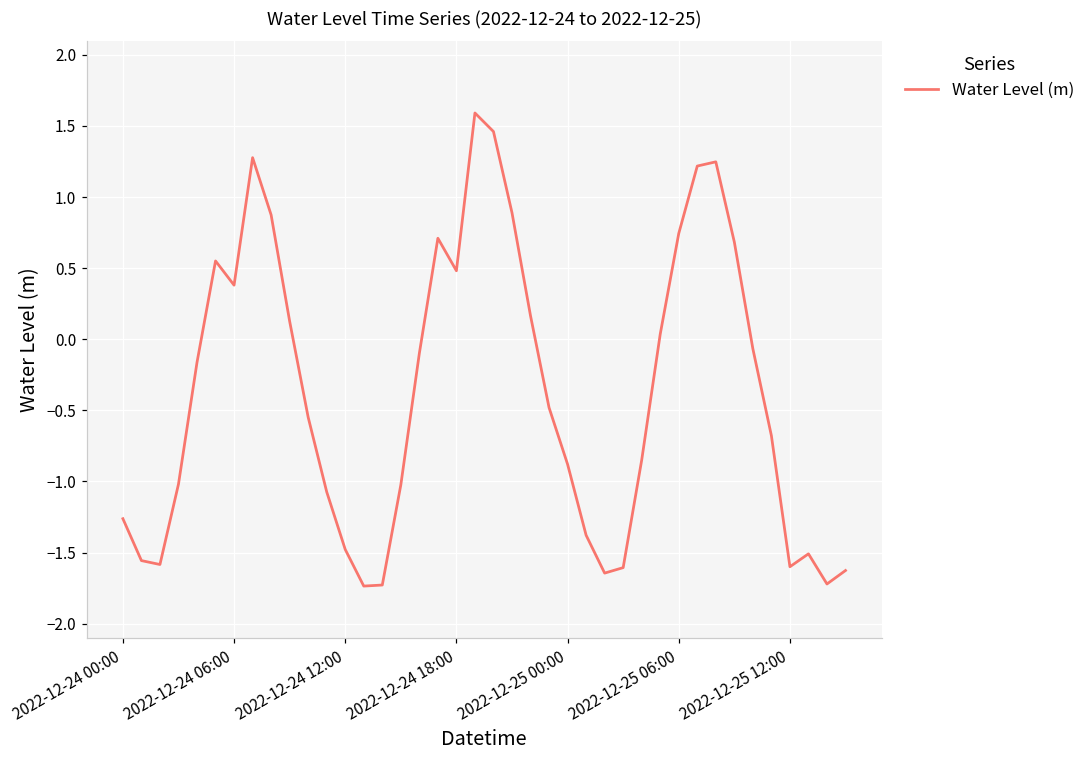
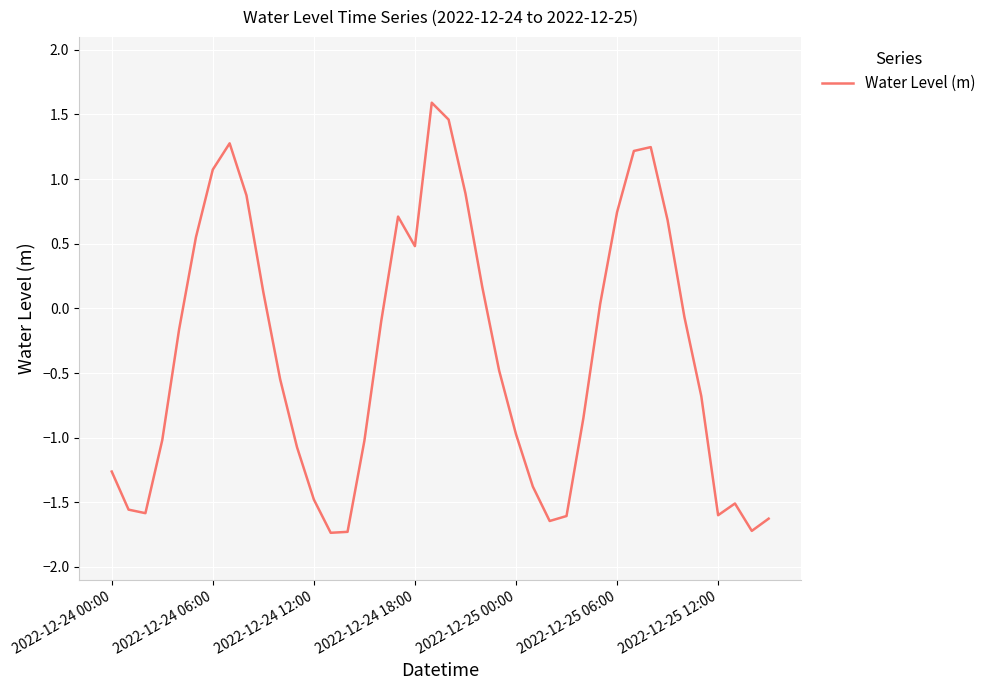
2022-12-24 06:00: 0.38 -> 1.07
2022-12-25 00:00: -0.88 -> -0.97
